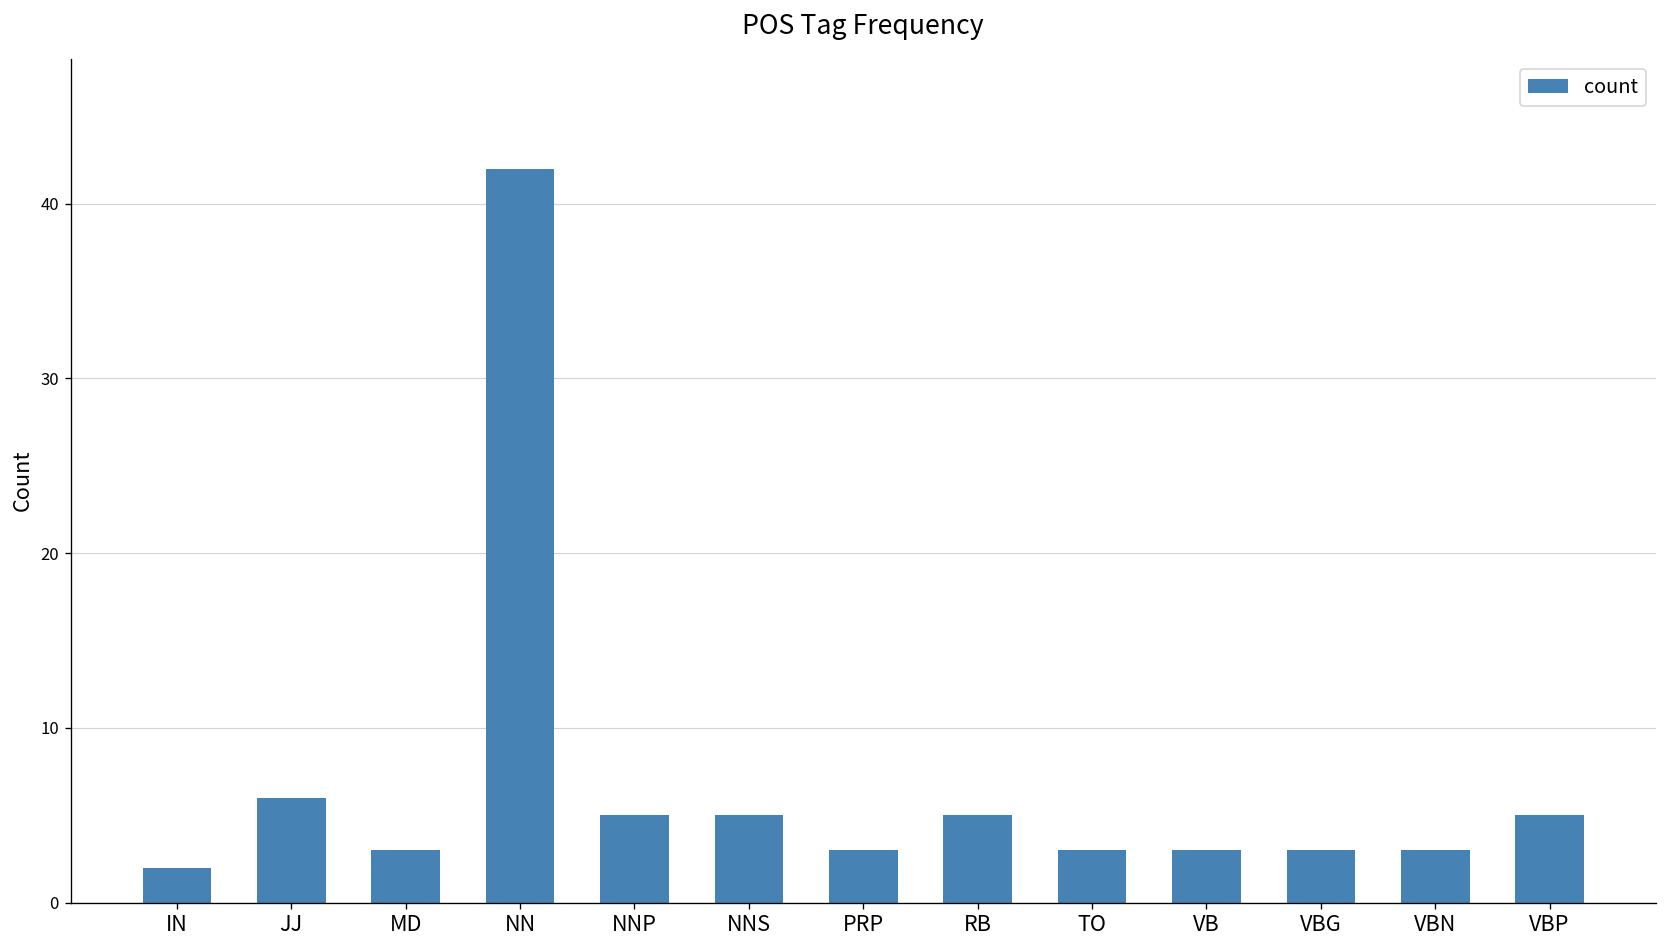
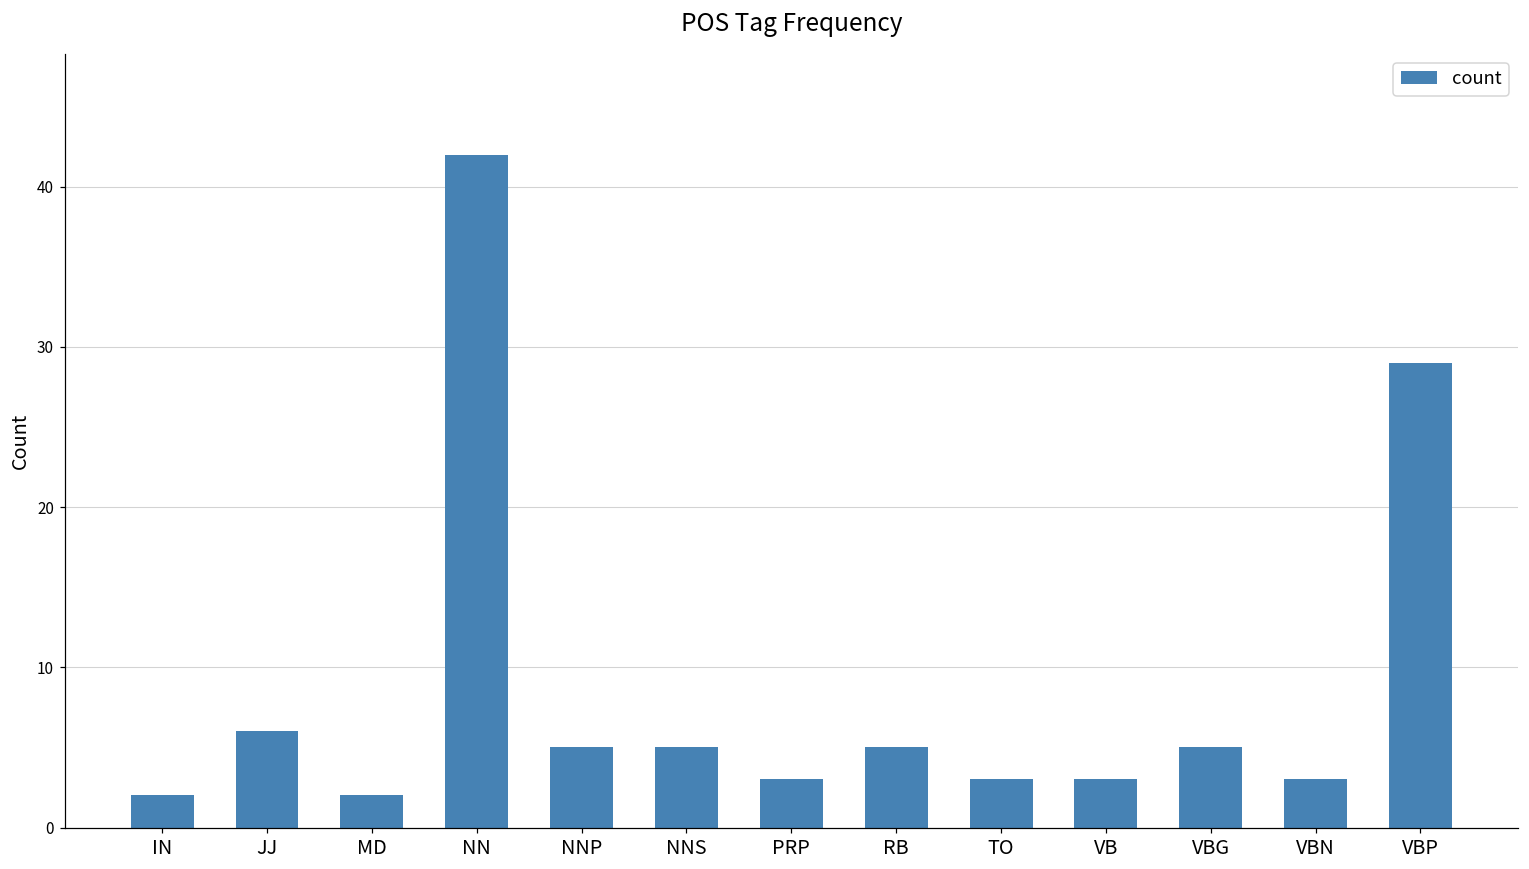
MD: 3 -> 2
VBG: 3 -> 5
VBP: 5 -> 29
